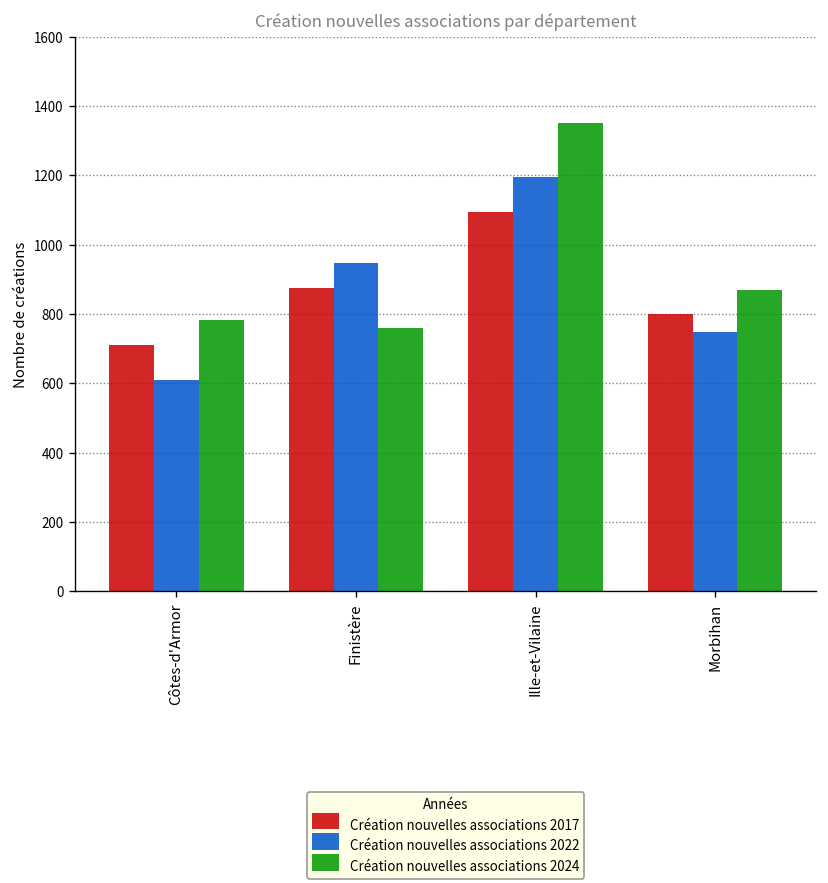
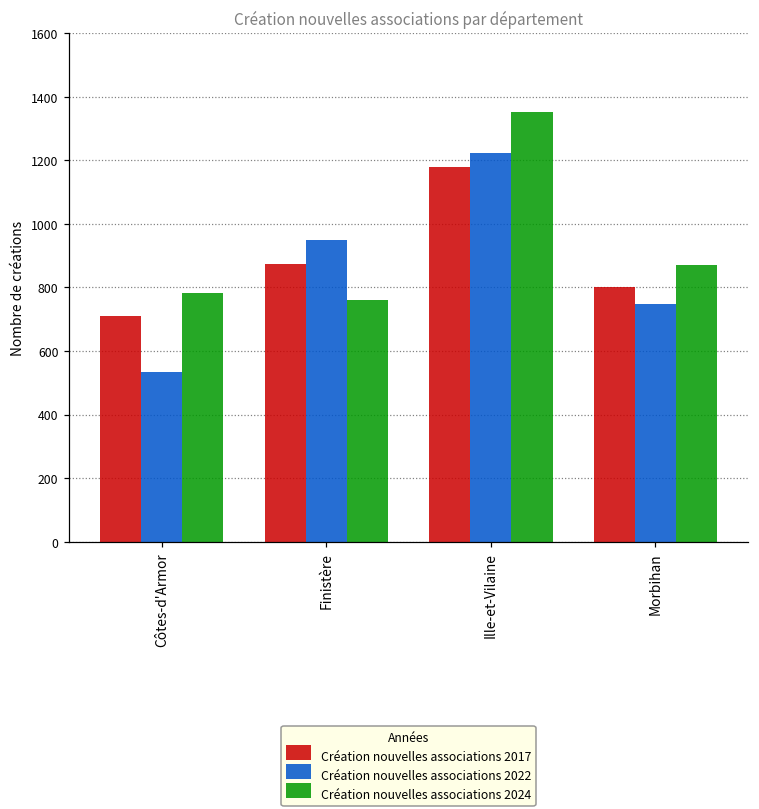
Création nouvelles associations 2022, Côtes-d'Armor: 610 -> 530
Création nouvelles associations 2017, Ille-et-Vilaine: 1090 -> 1180
Création nouvelles associations 2022, Ille-et-Vilaine: 1200 -> 1220
